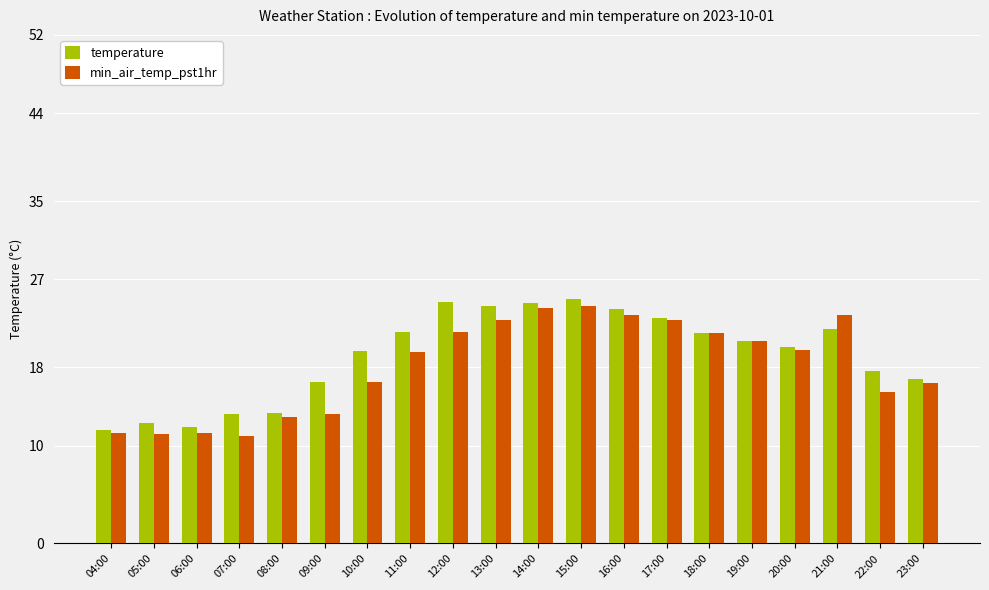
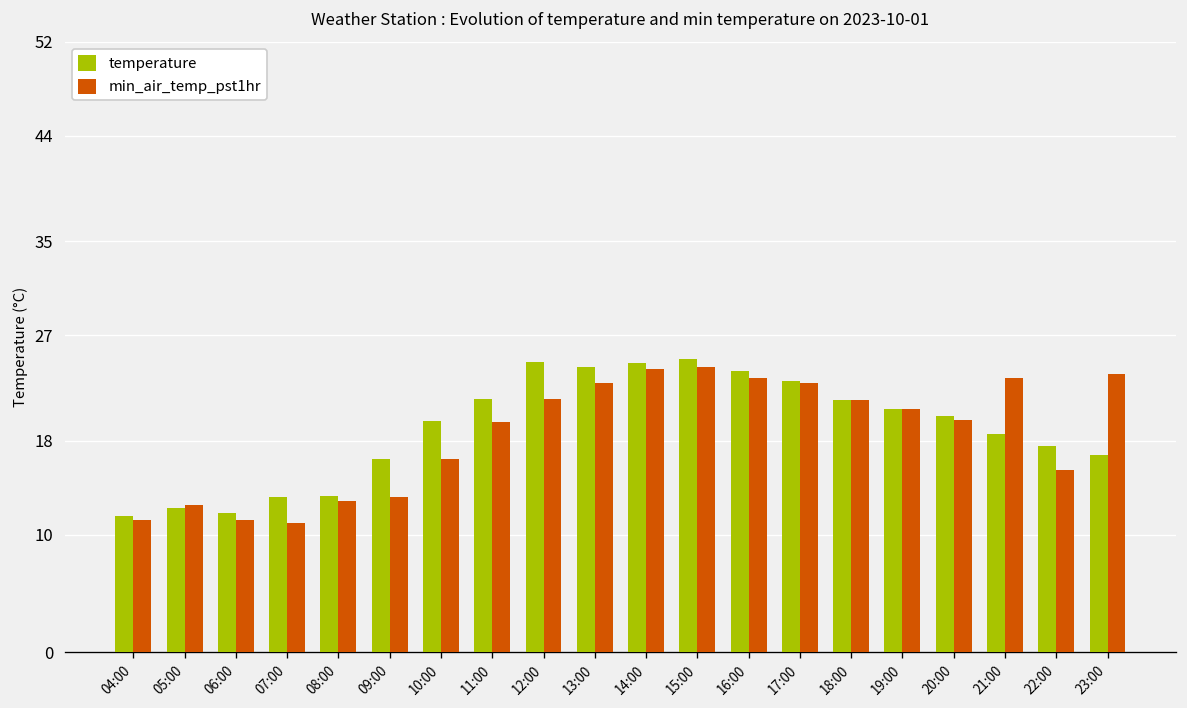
min_air_temp_pst1hr, 05:00: 11 -> 13
temperature, 21:00: 22 -> 19
min_air_temp_pst1hr, 23:00: 16 -> 24
